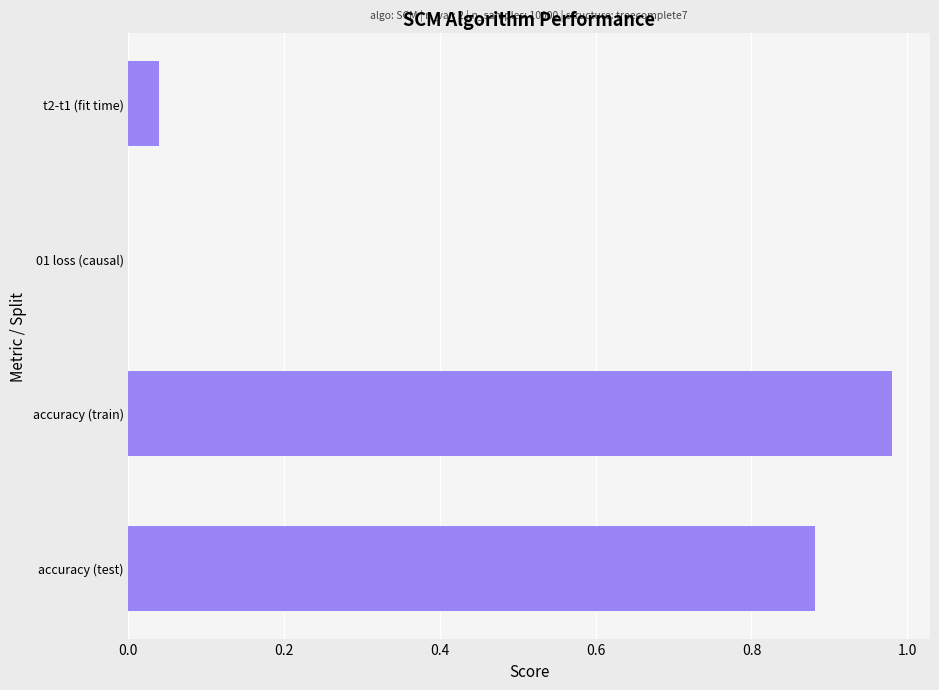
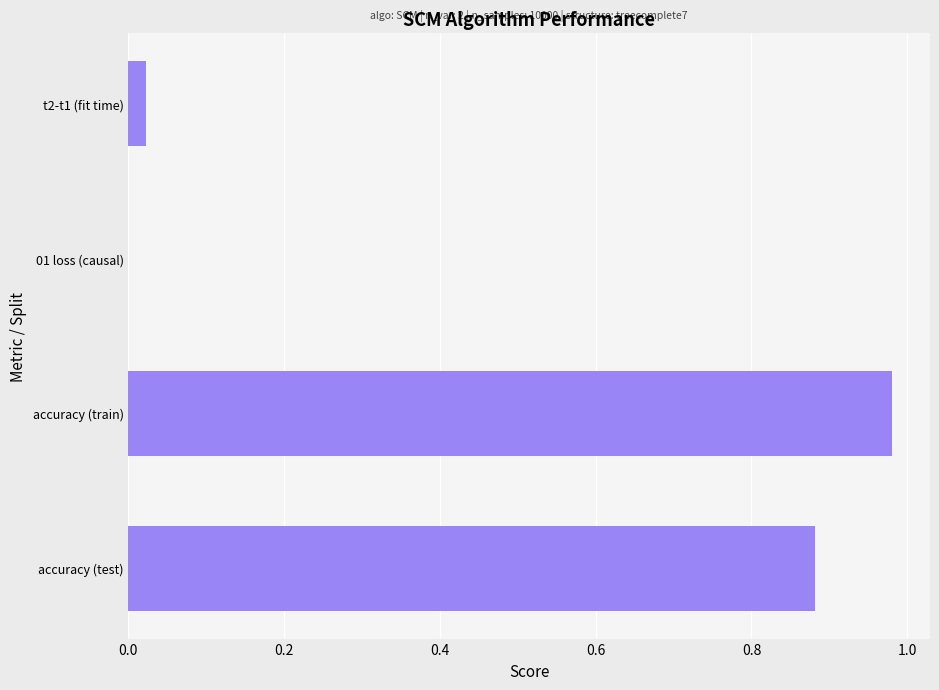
t2-t1 (fit time): 0.04 -> 0.02
